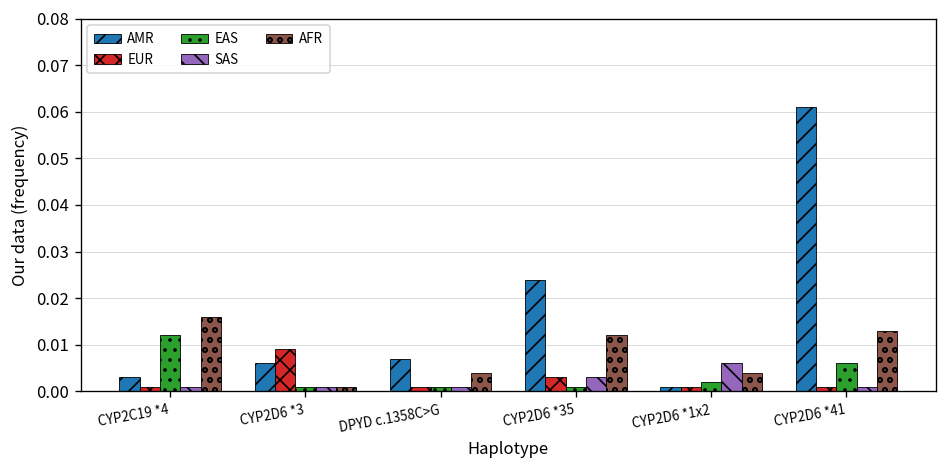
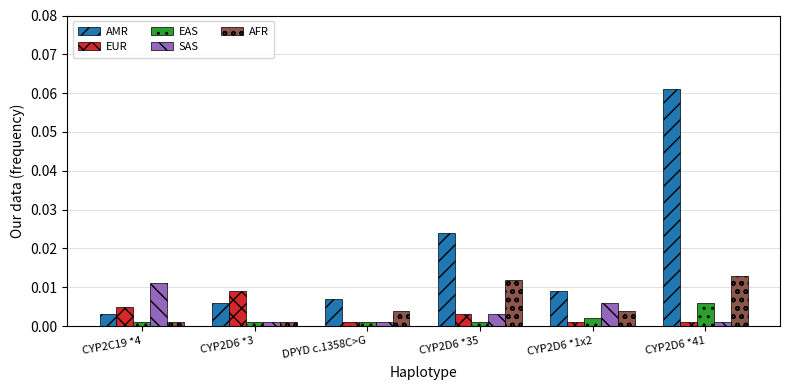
EUR, CYP2C19 *4: 0.001 -> 0.005
EAS, CYP2C19 *4: 0.012 -> 0.001
SAS, CYP2C19 *4: 0.001 -> 0.011
AFR, CYP2C19 *4: 0.016 -> 0.001
AMR, CYP2D6 *1x2: 0.001 -> 0.009
